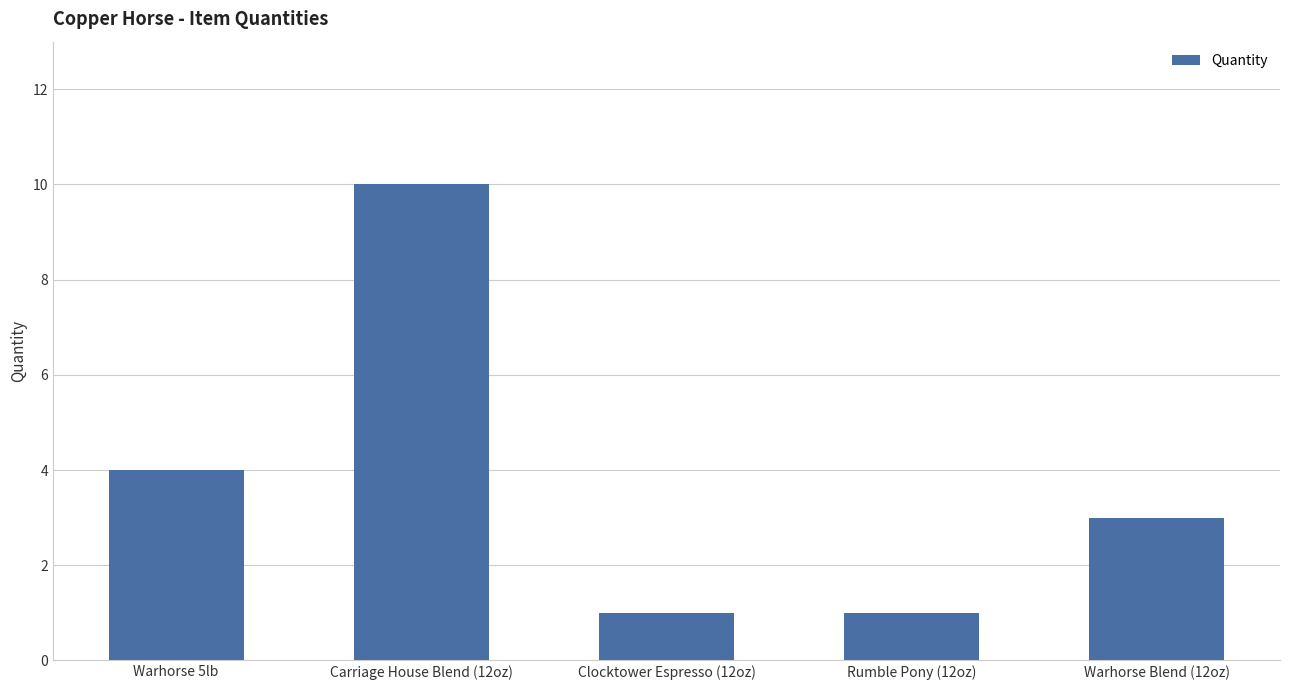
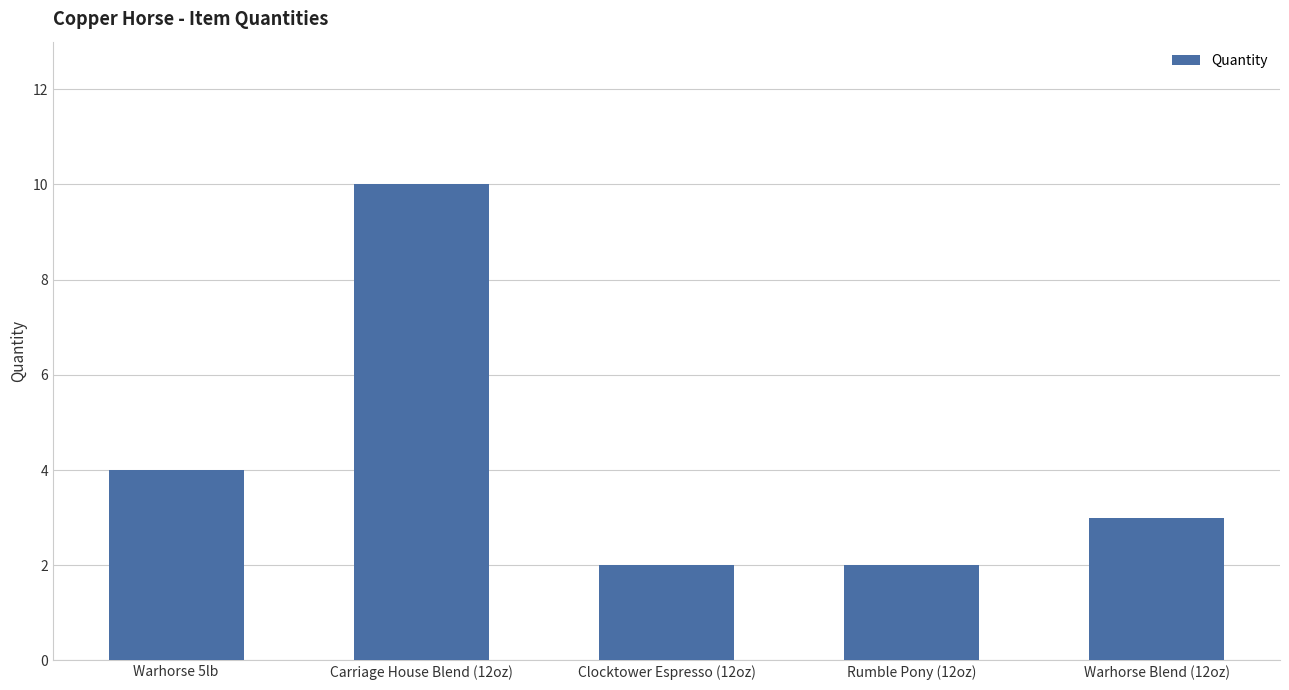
Clocktower Espresso (12oz): 1 -> 2
Rumble Pony (12oz): 1 -> 2
